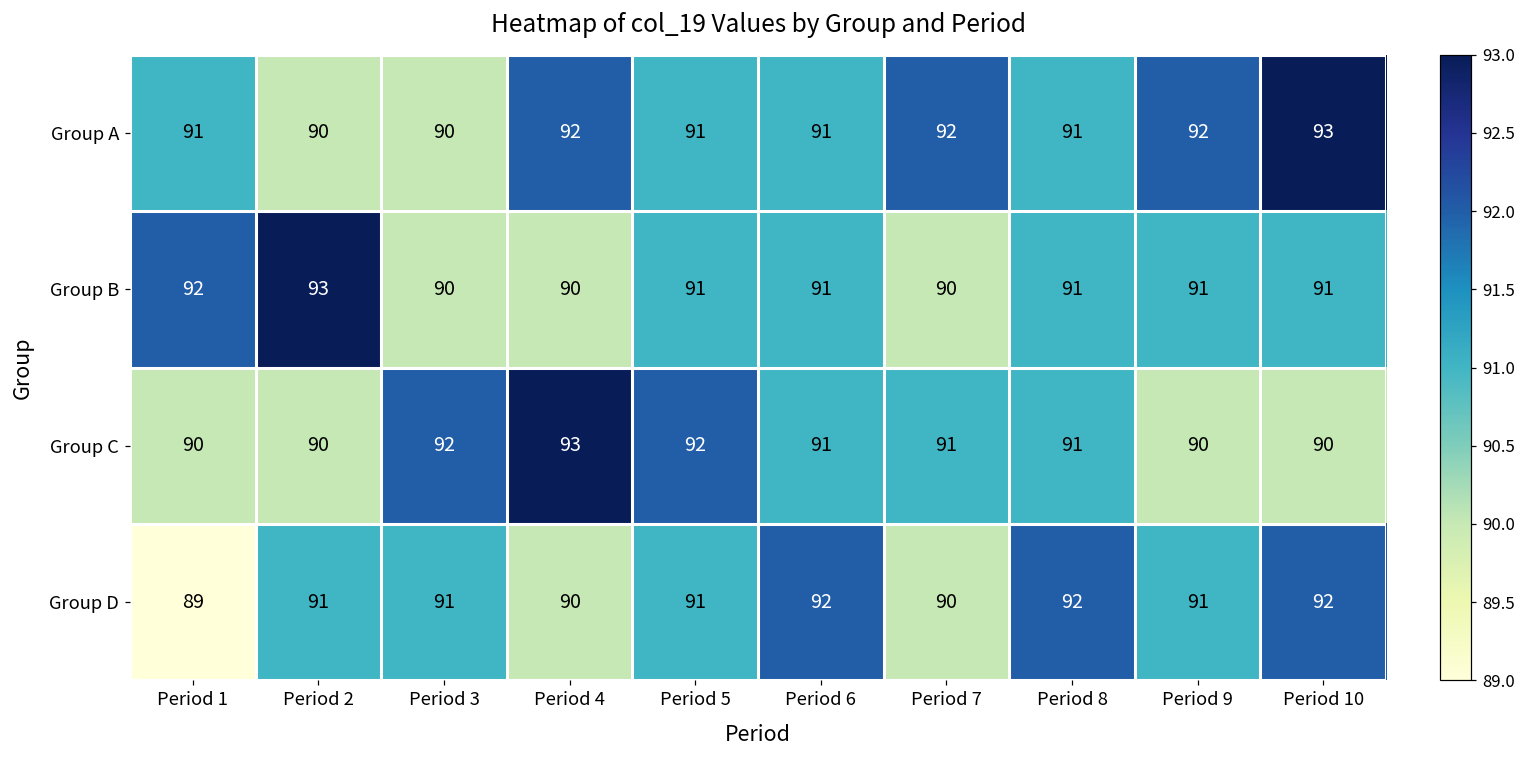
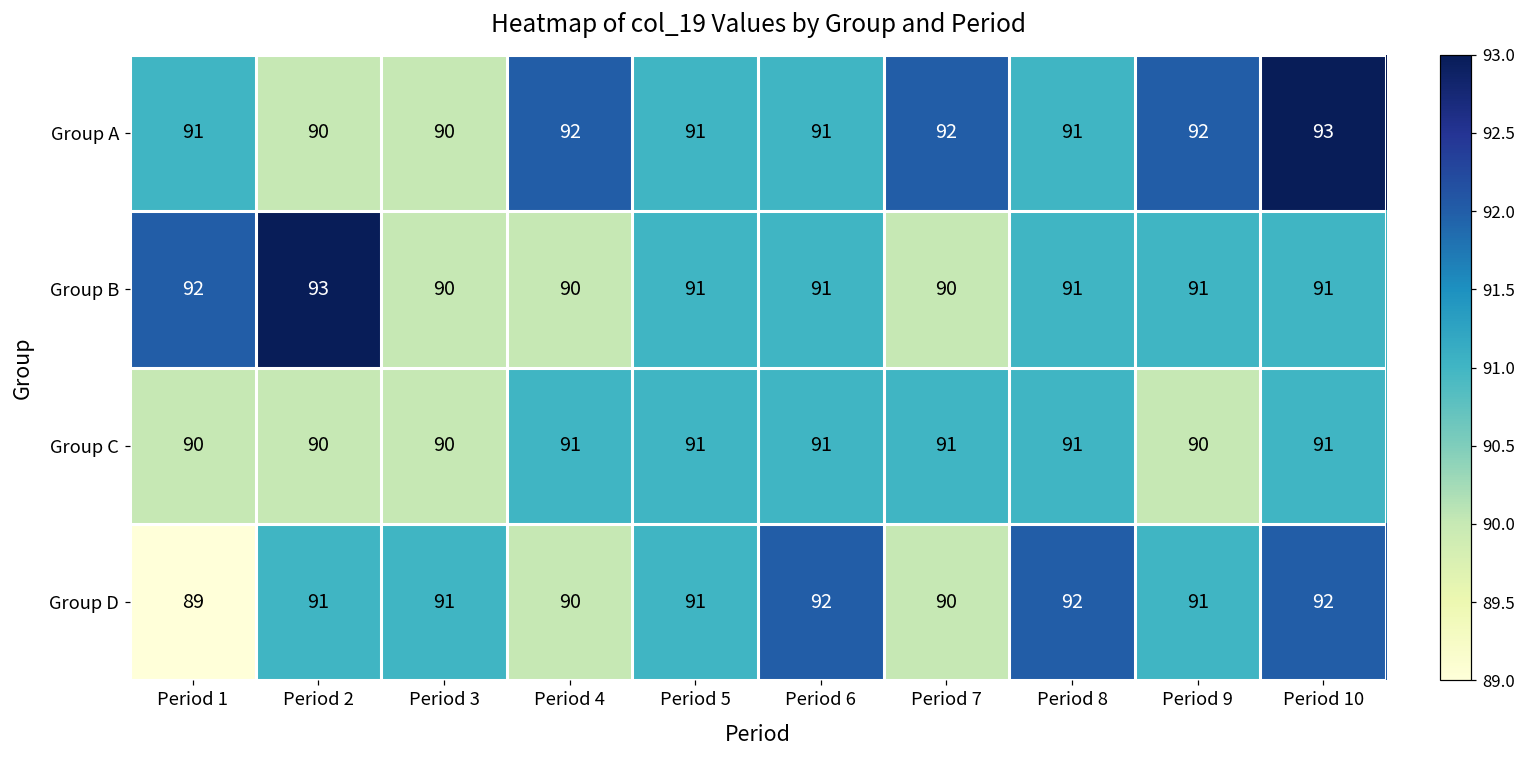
Group C, Period 3: 92 -> 90
Group C, Period 4: 93 -> 91
Group C, Period 5: 92 -> 91
Group C, Period 10: 90 -> 91
